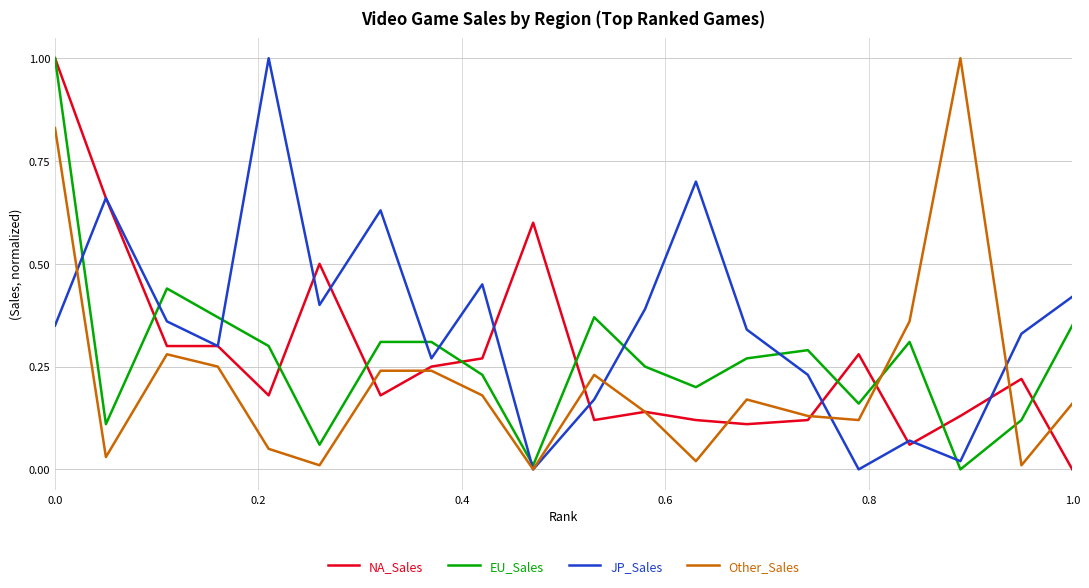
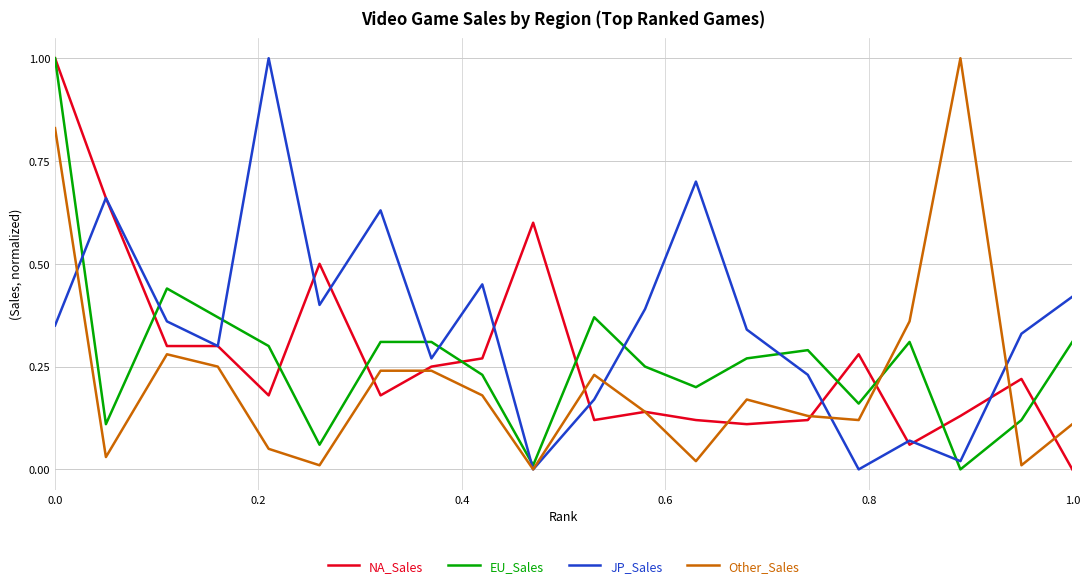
EU_Sales, 1.0: 0.35 -> 0.31
Other_Sales, 1.0: 0.16 -> 0.11
